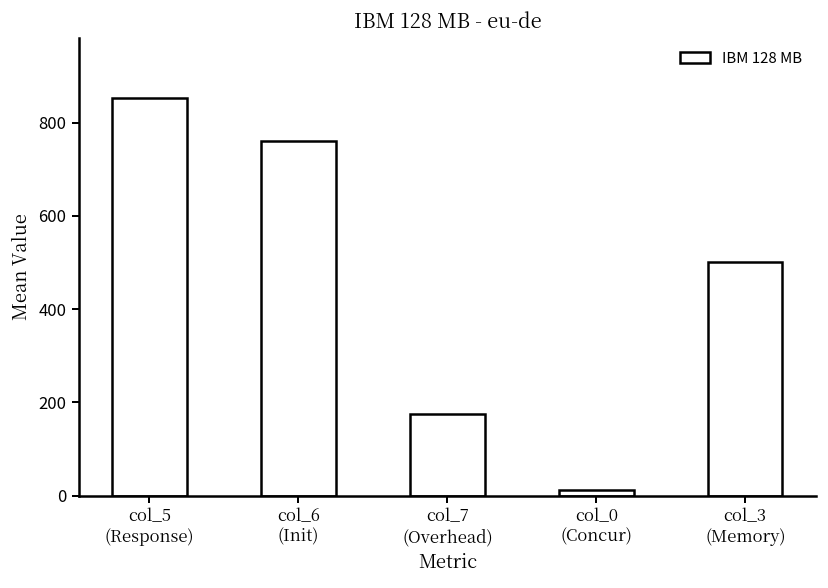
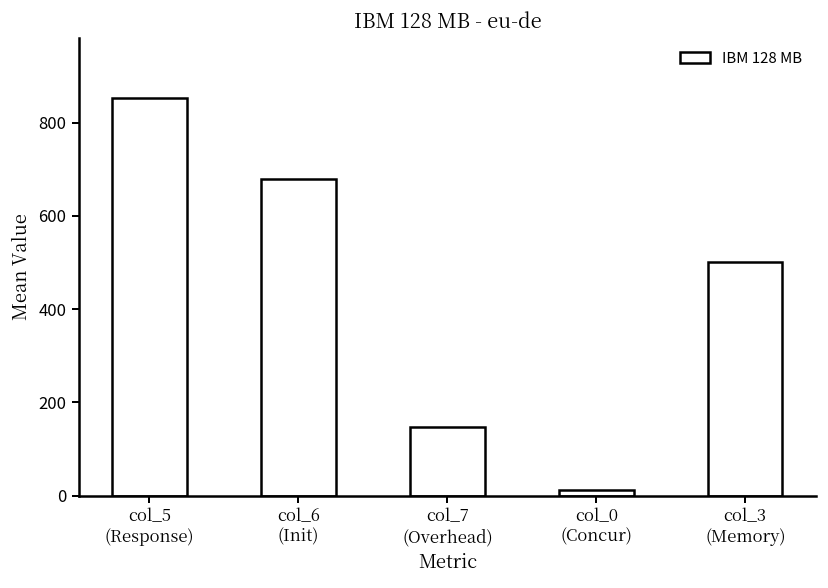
col_6 (Init): 760 -> 680
col_7 (Overhead): 170 -> 150
